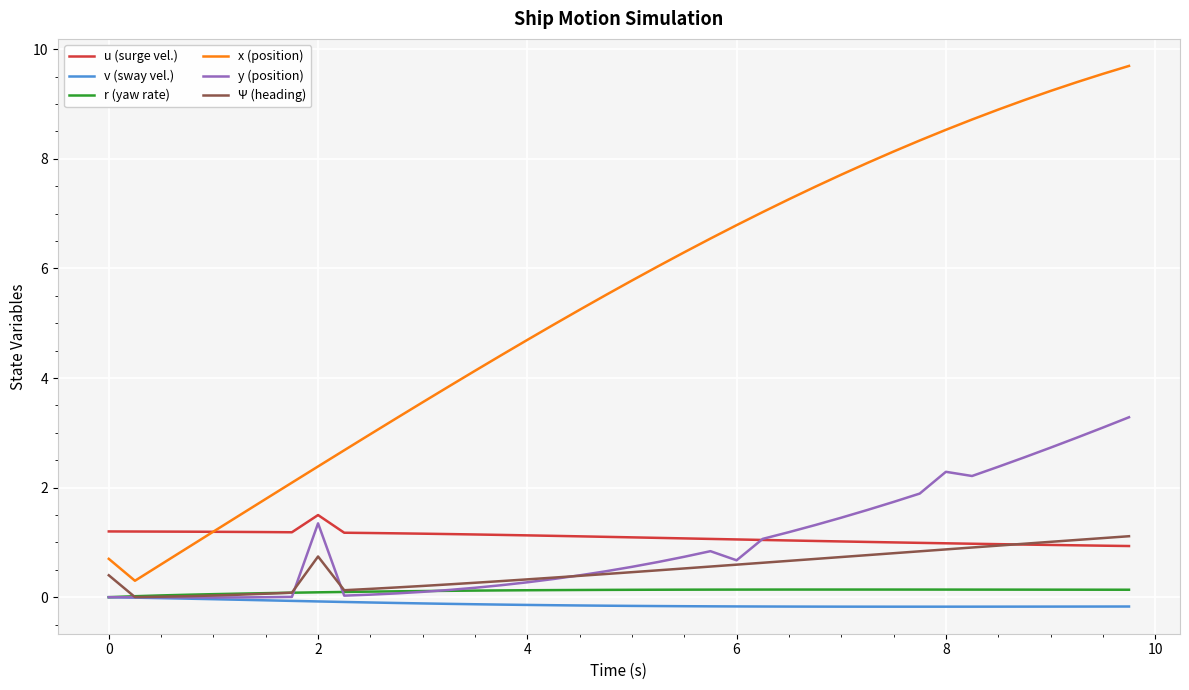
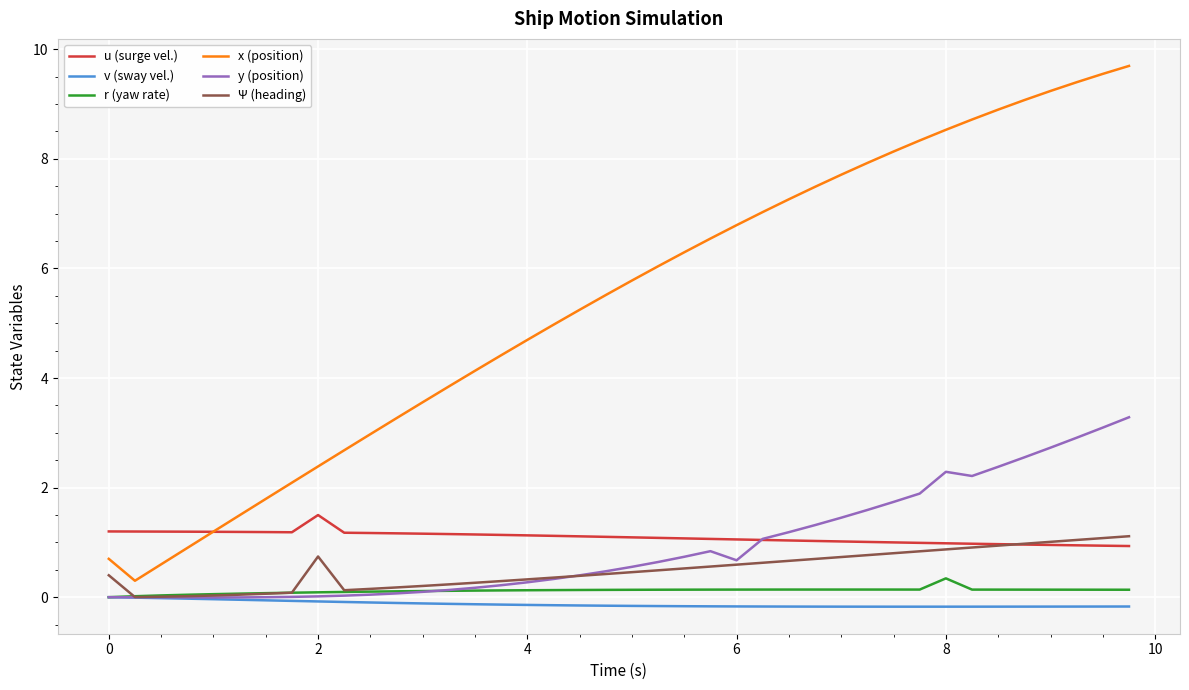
y (position), 2: 1.3 -> 0.0
r (yaw rate), 8: 0.1 -> 0.3
